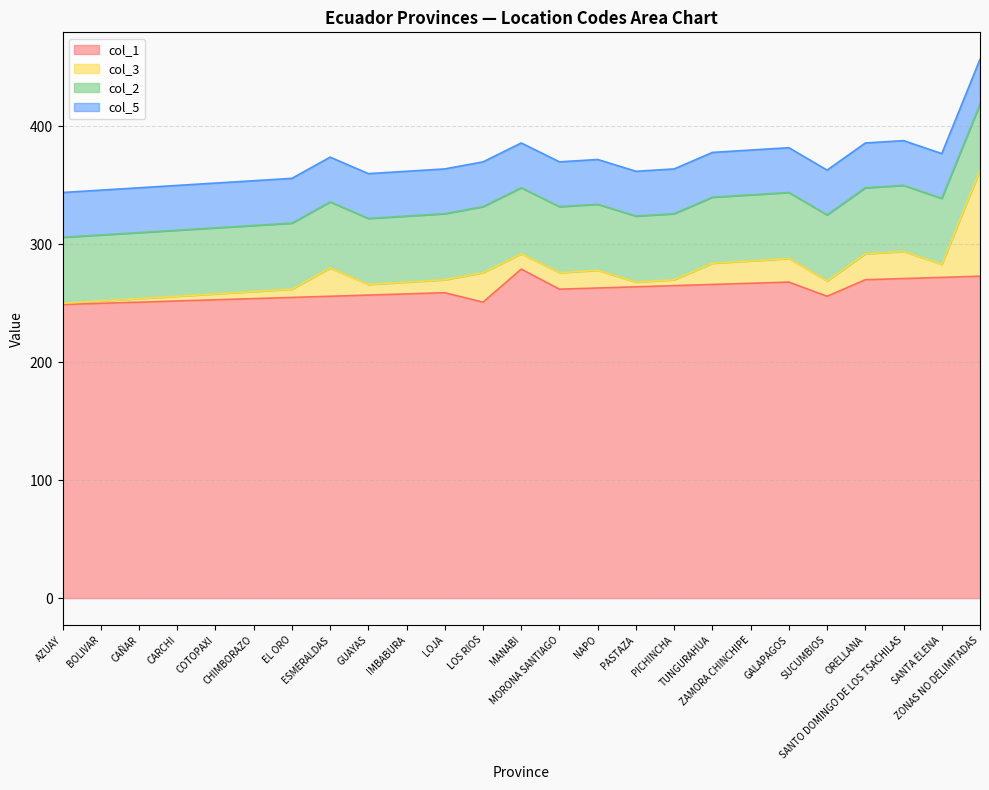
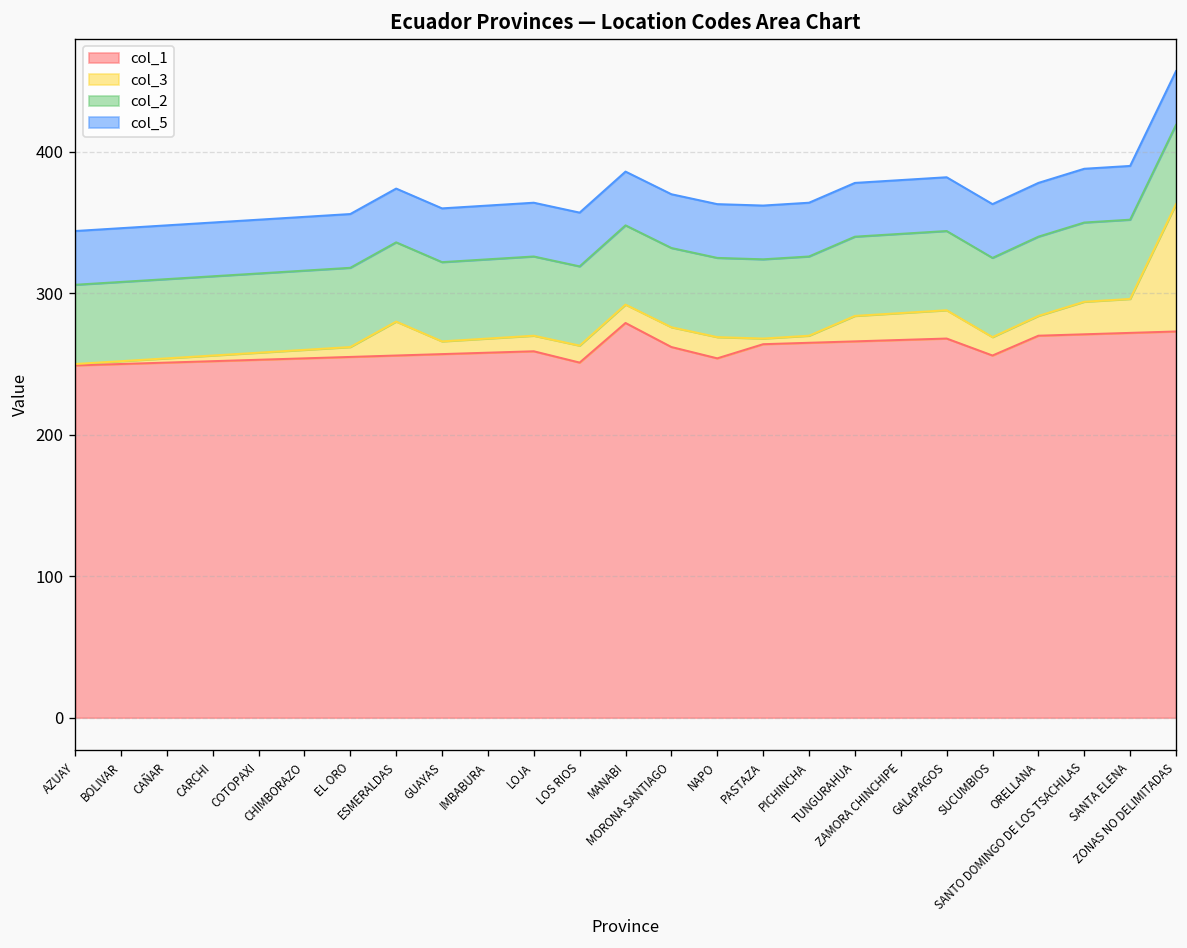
col_3, LOS RIOS: 25 -> 12
col_1, NAPO: 263 -> 254
col_3, ORELLANA: 22 -> 14
col_3, SANTA ELENA: 11 -> 24
